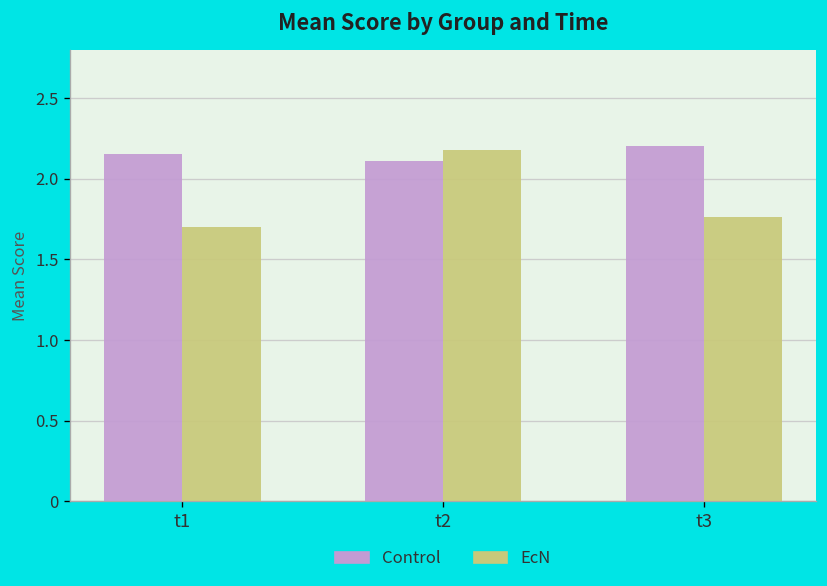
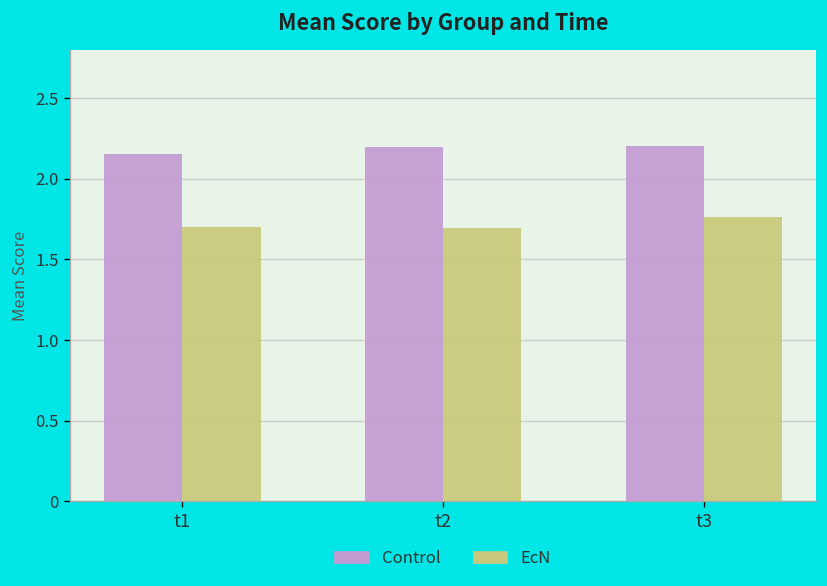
Control, t2: 2.11 -> 2.19
EcN, t2: 2.18 -> 1.70
